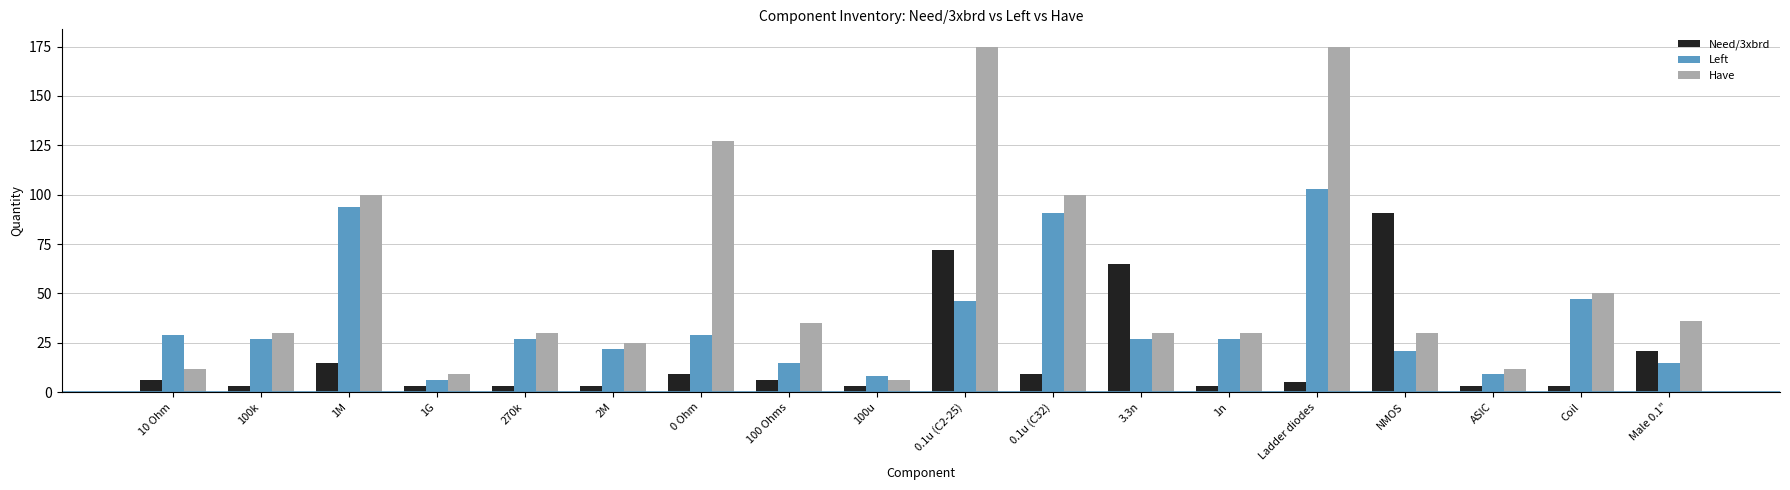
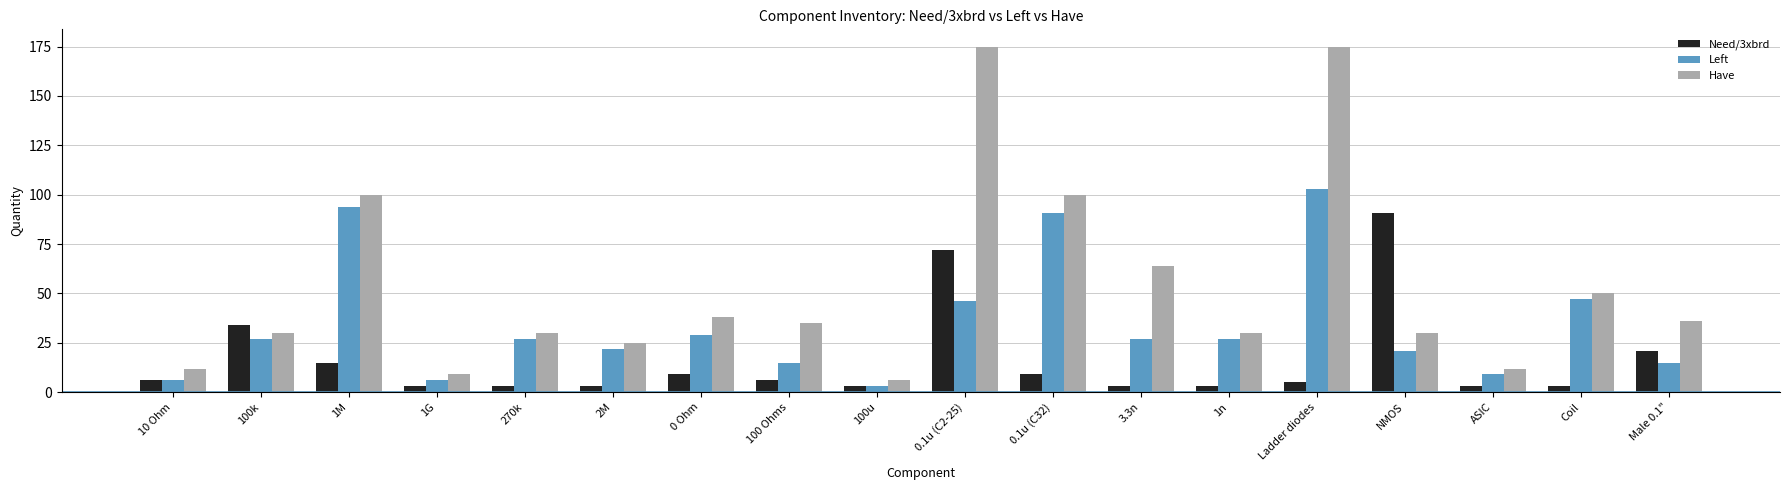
Left, 10 Ohm: 29 -> 6
Need/3xbrd, 100k: 3 -> 34
Have, 0 Ohm: 127 -> 38
Left, 100u: 8 -> 3
Need/3xbrd, 3.3n: 65 -> 3
Have, 3.3n: 30 -> 64
